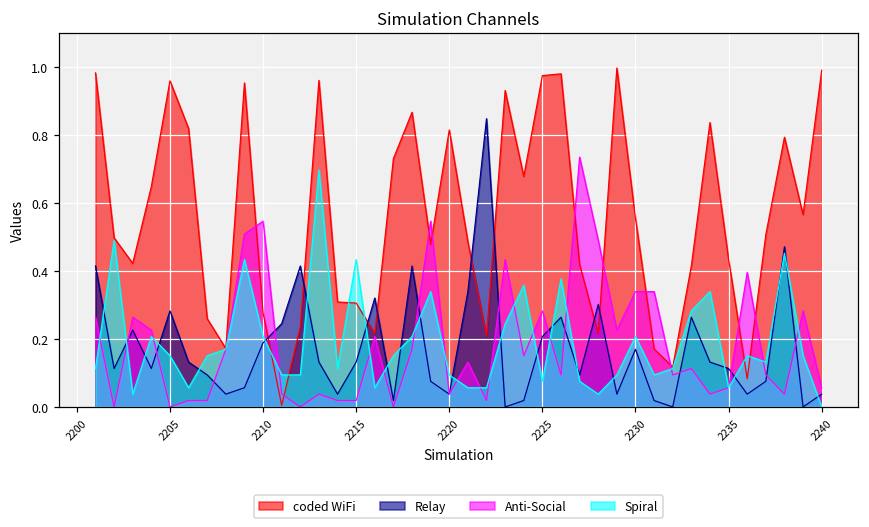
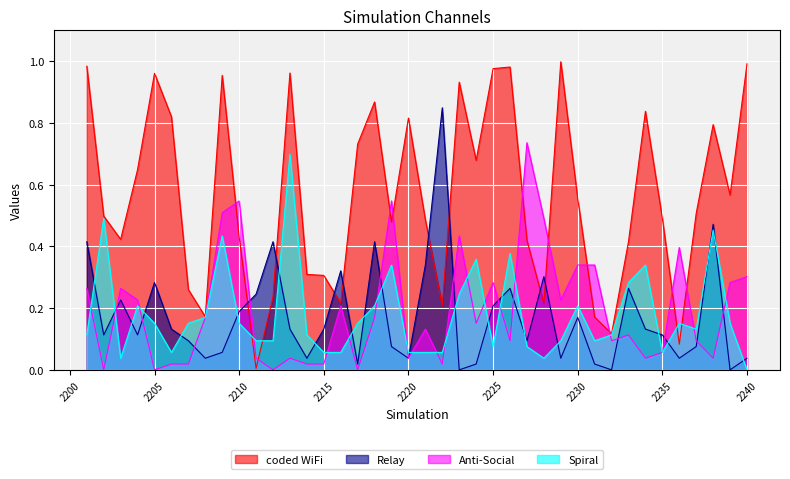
coded WiFi, 2210: 0.28 -> 0.43
Spiral, 2210: 0.21 -> 0.15
Spiral, 2215: 0.43 -> 0.06
Spiral, 2220: 0.09 -> 0.06
coded WiFi, 2235: 0.43 -> 0.49
Anti-Social, 2240: 0.06 -> 0.30
